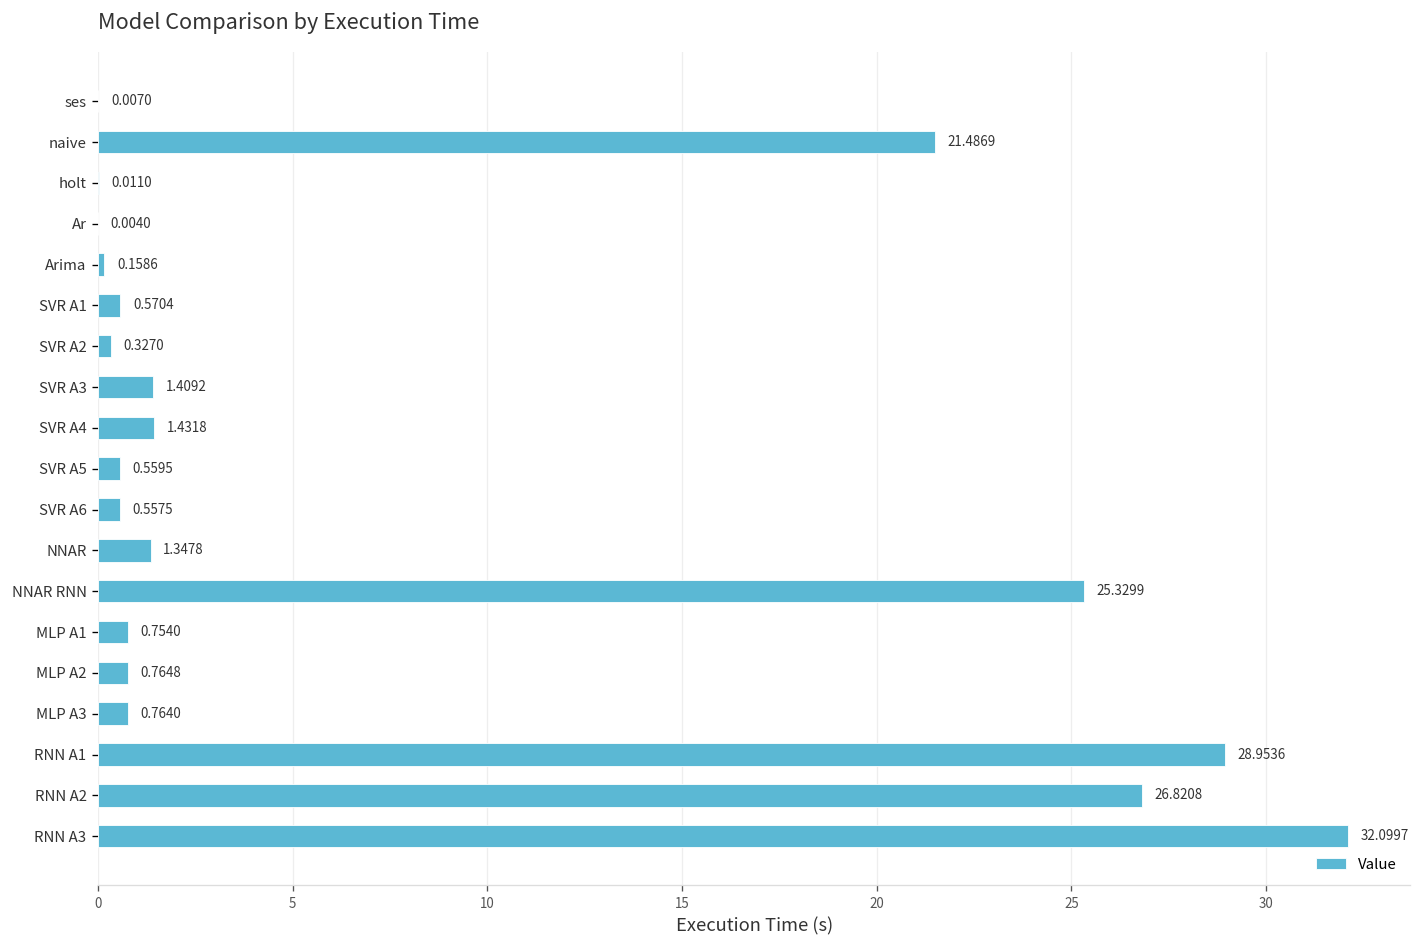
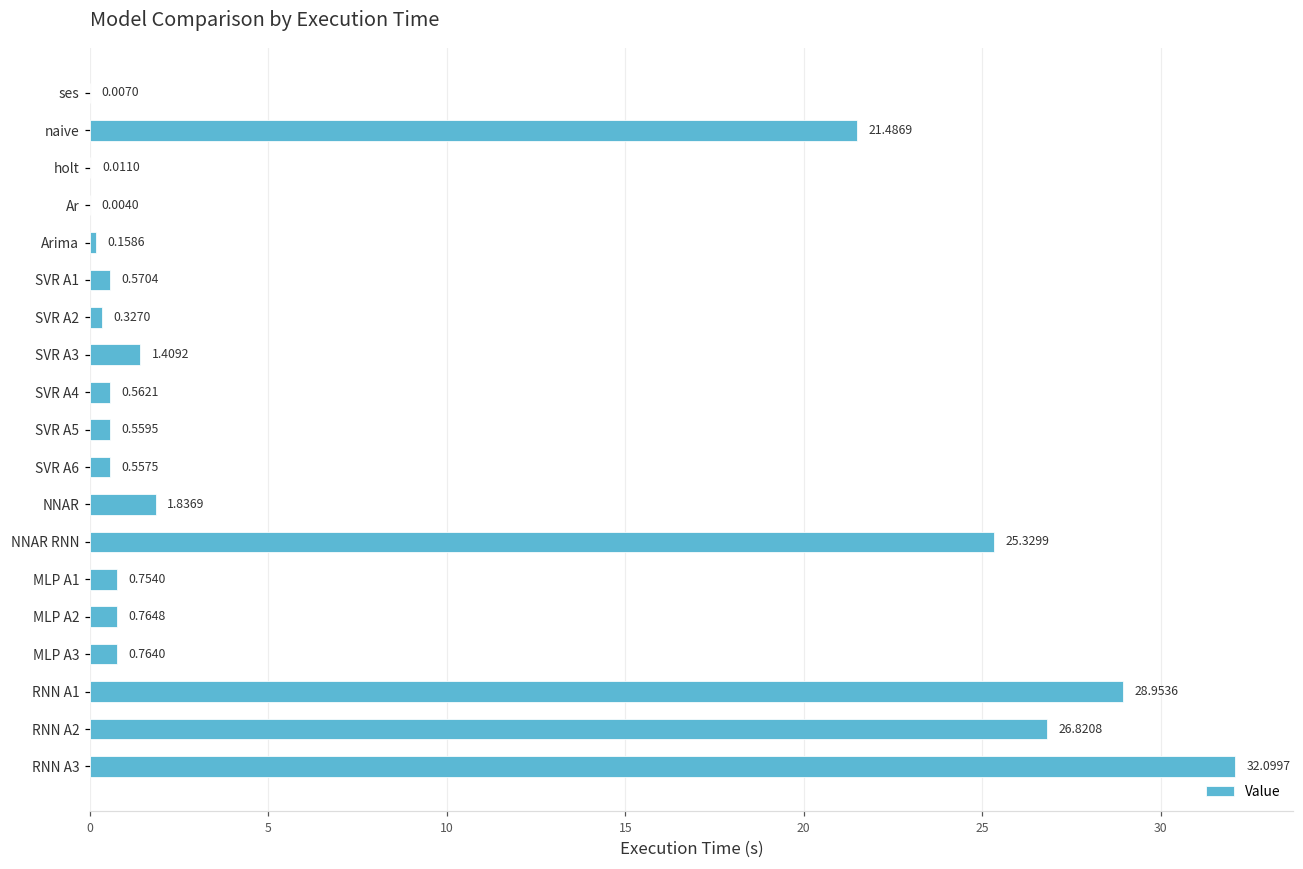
SVR A4: 1.4318 -> 0.5621
NNAR: 1.3478 -> 1.8369
